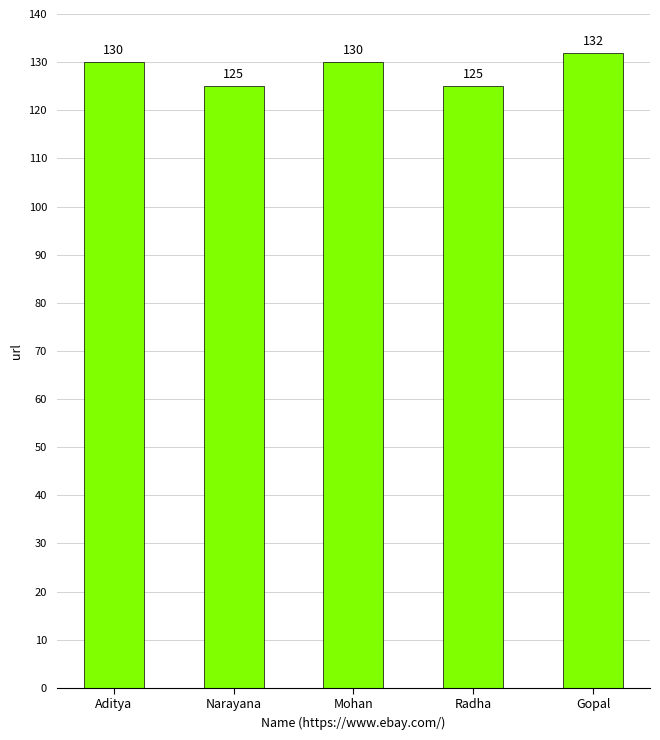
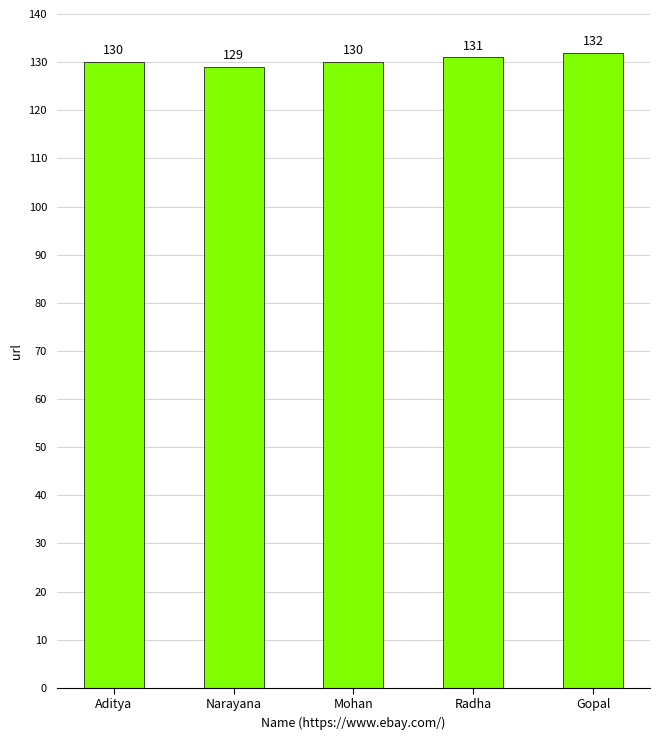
Narayana: 125 -> 129
Radha: 125 -> 131
